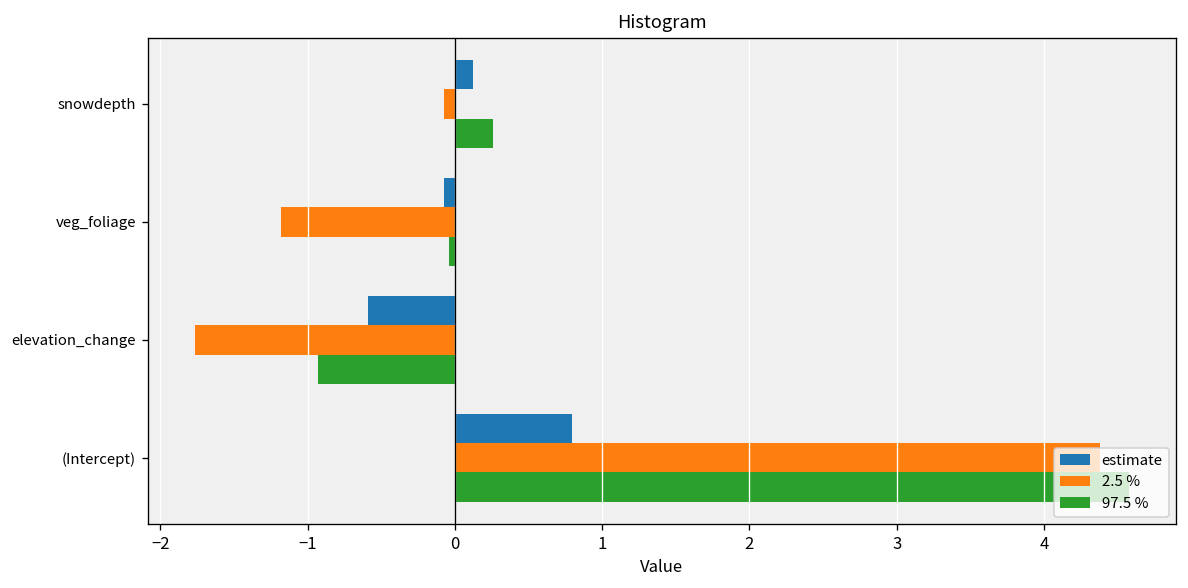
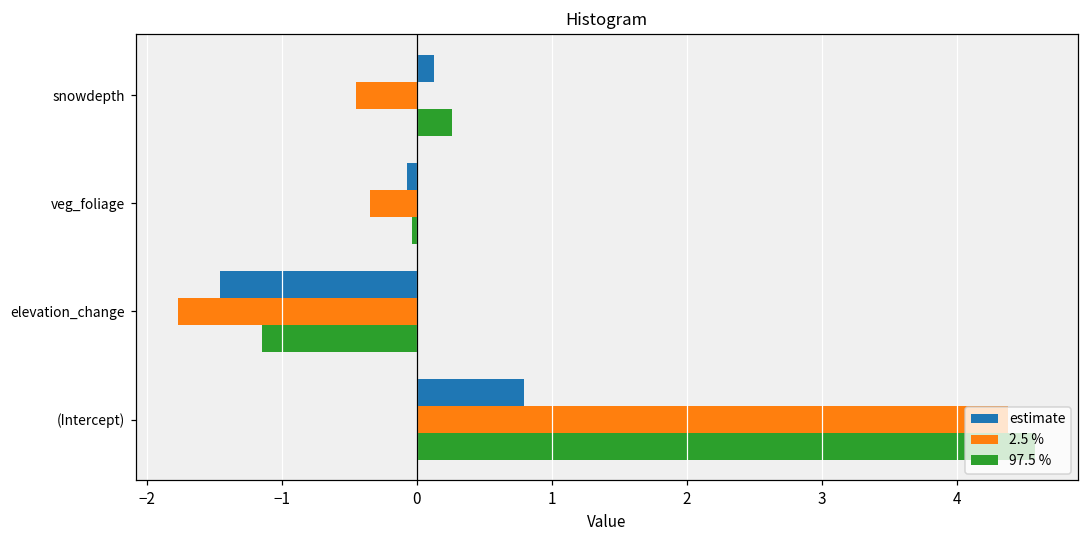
2.5 %, snowdepth: -0.07 -> -0.45
2.5 %, veg_foliage: -1.18 -> -0.34
estimate, elevation_change: -0.59 -> -1.46
97.5 %, elevation_change: -0.93 -> -1.15
